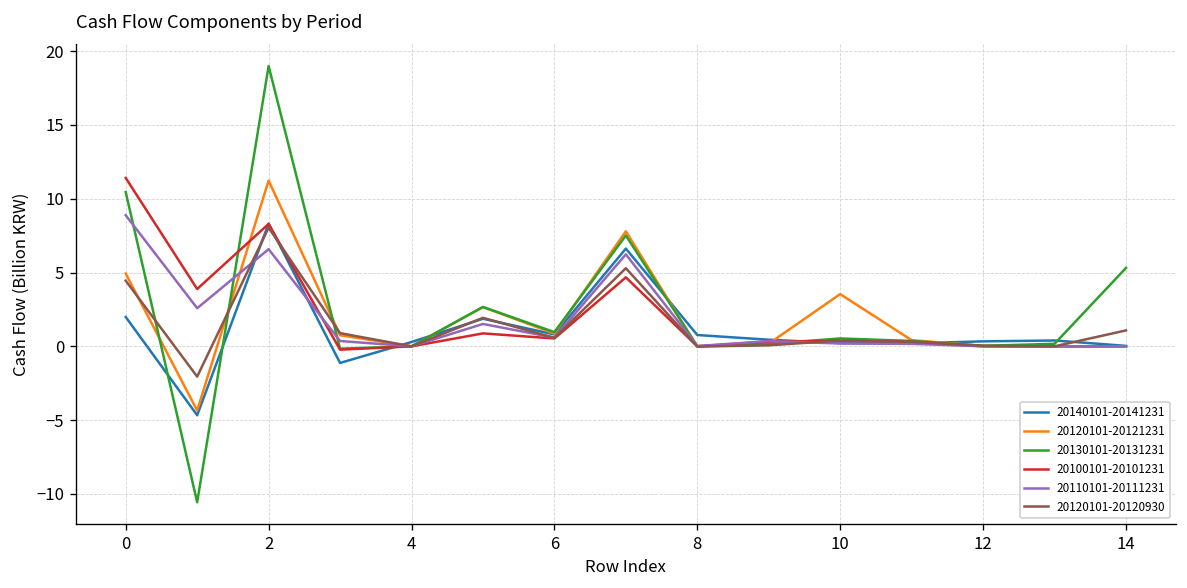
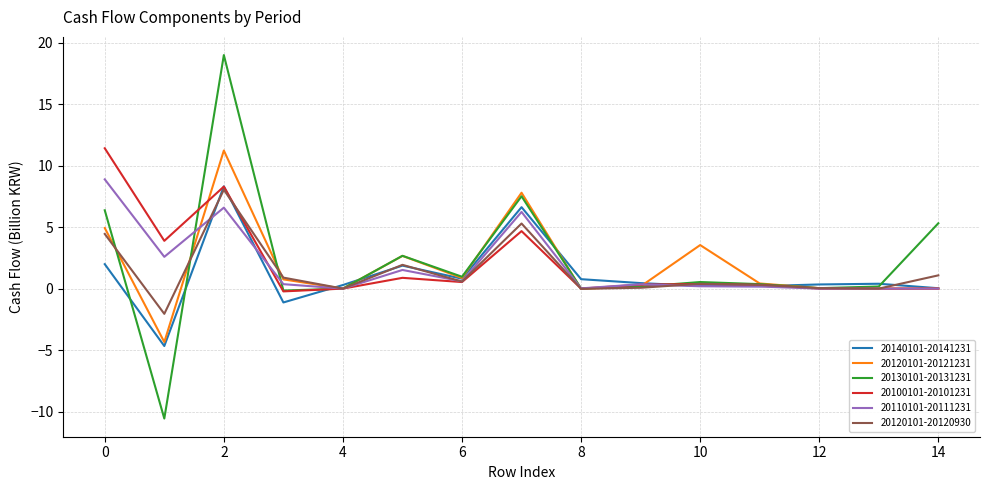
20130101-20131231, 0: 10.4 -> 6.4
